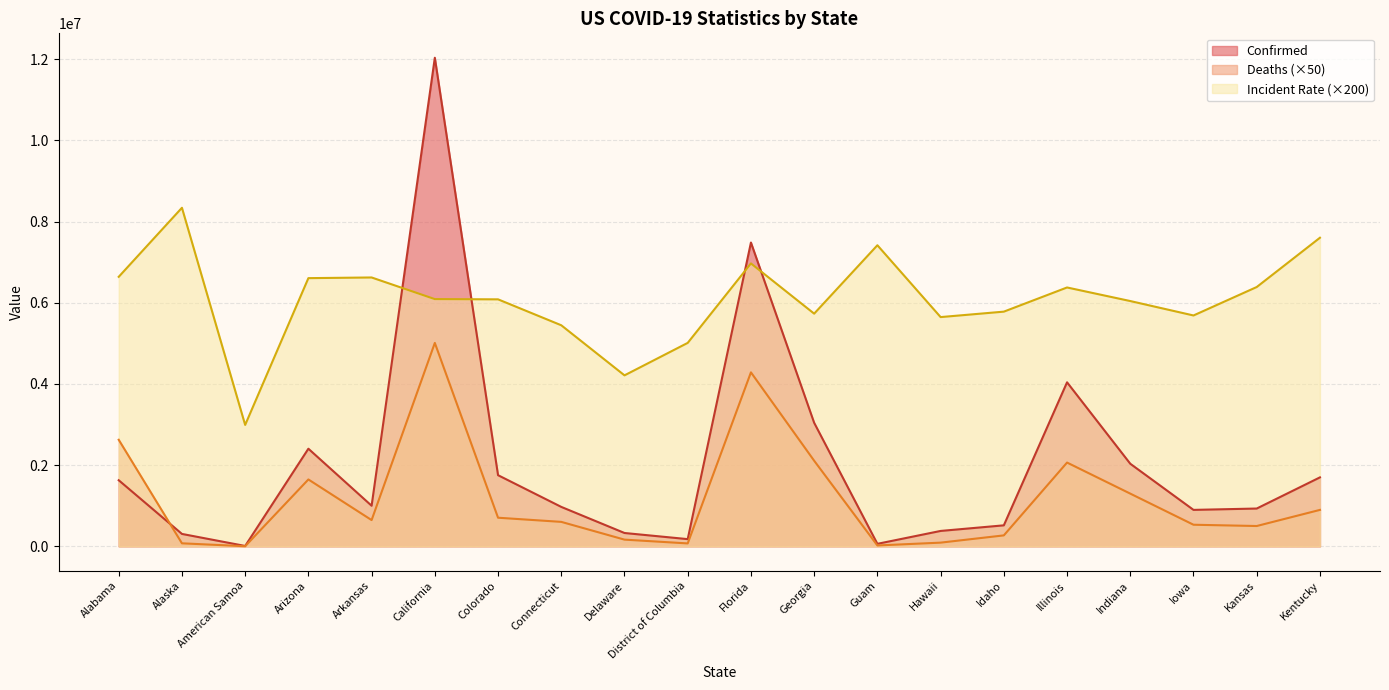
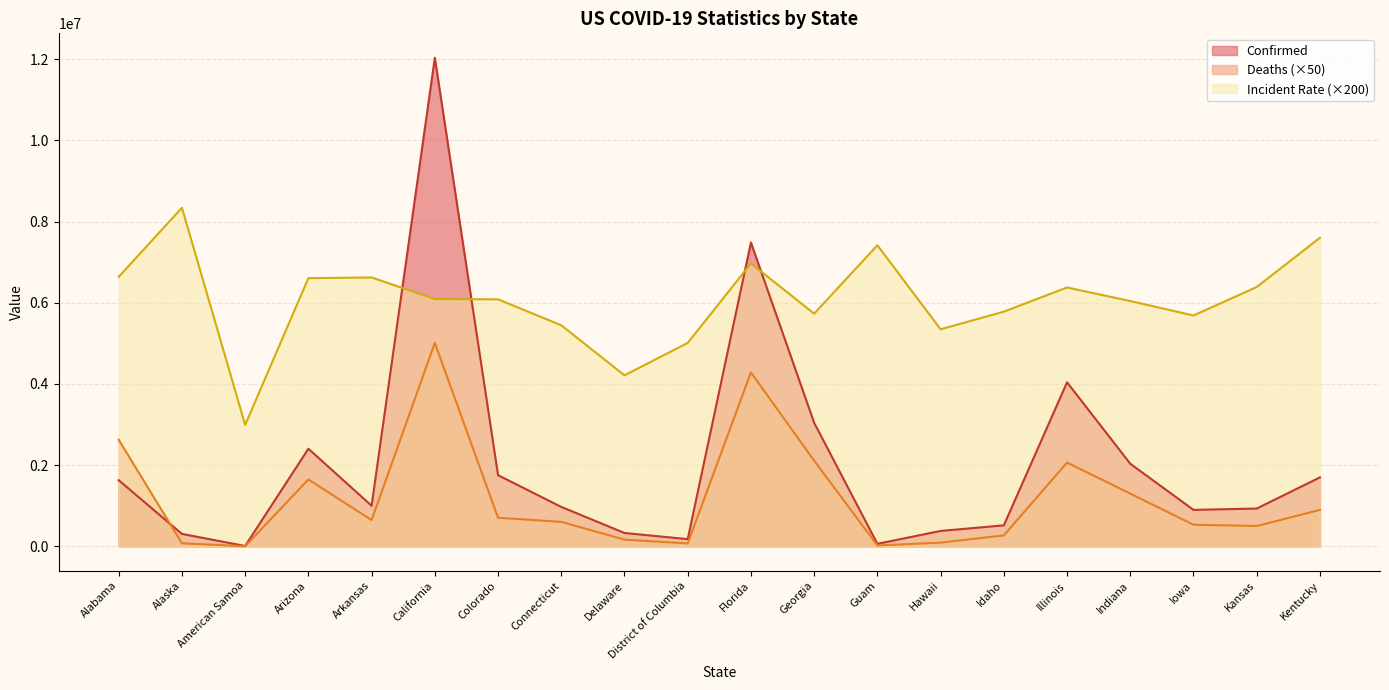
Incident Rate (×200), Hawaii: 5600000 -> 5300000
